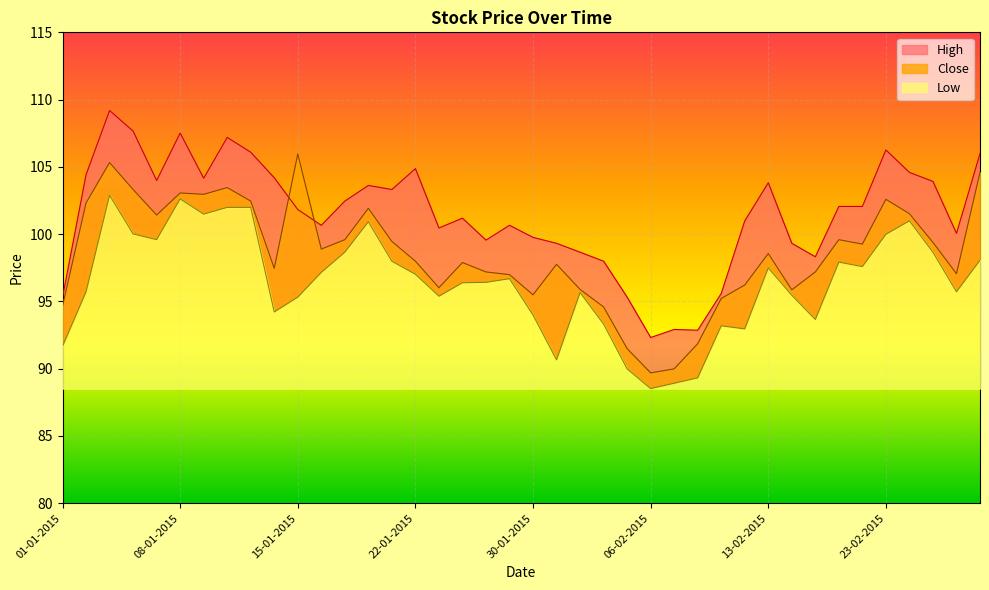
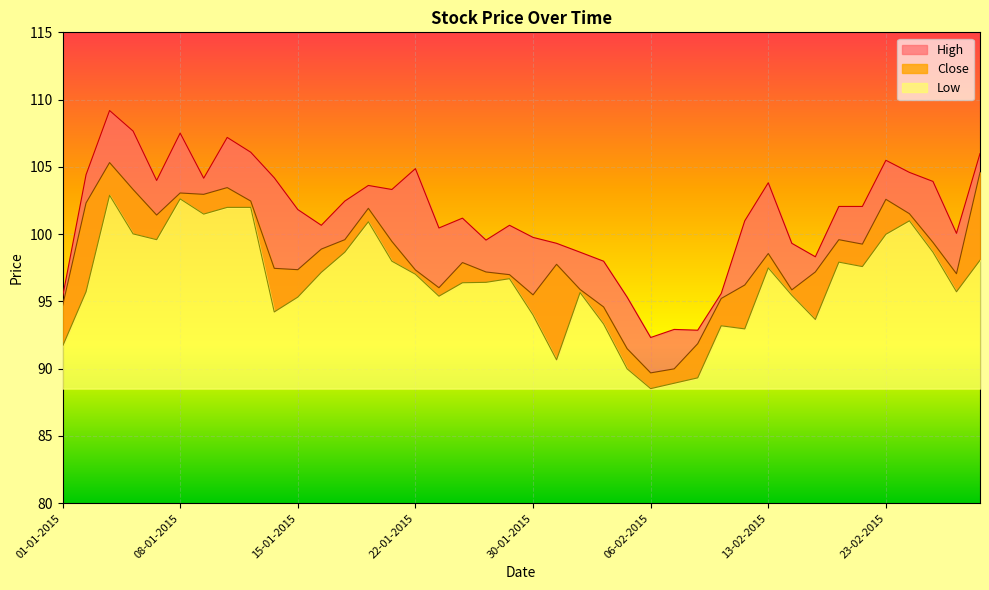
Close, 15-01-2015: 106.0 -> 97.4
Close, 22-01-2015: 98.0 -> 97.3
High, 23-02-2015: 106.3 -> 105.5
